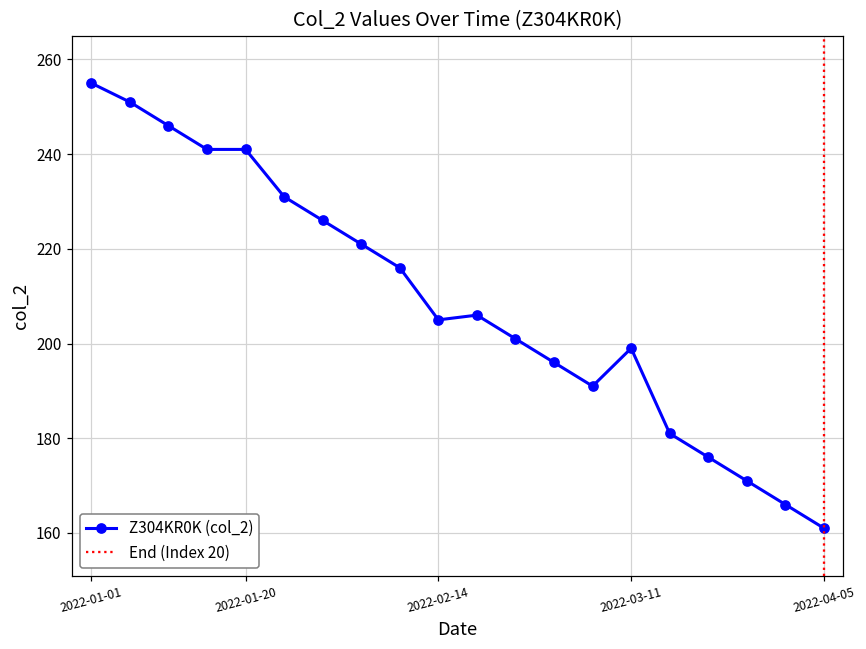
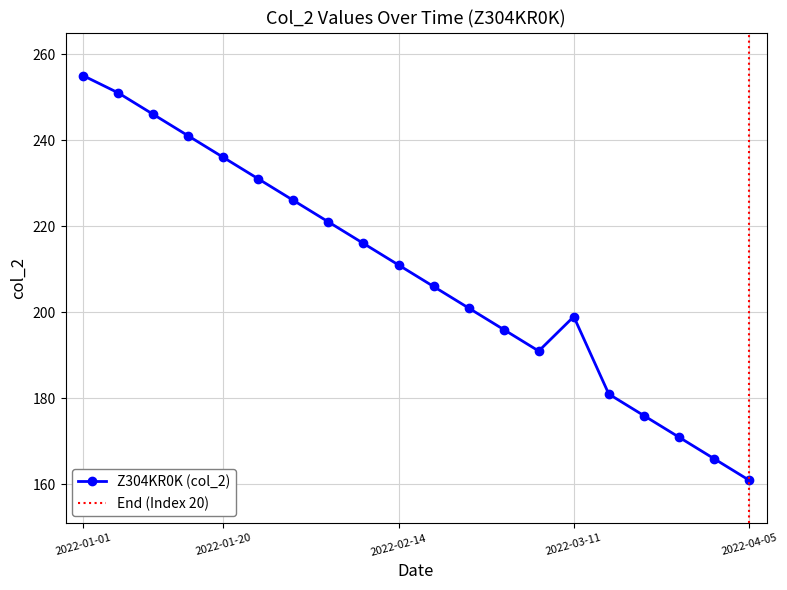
2022-01-20: 241 -> 236
2022-02-14: 205 -> 211
